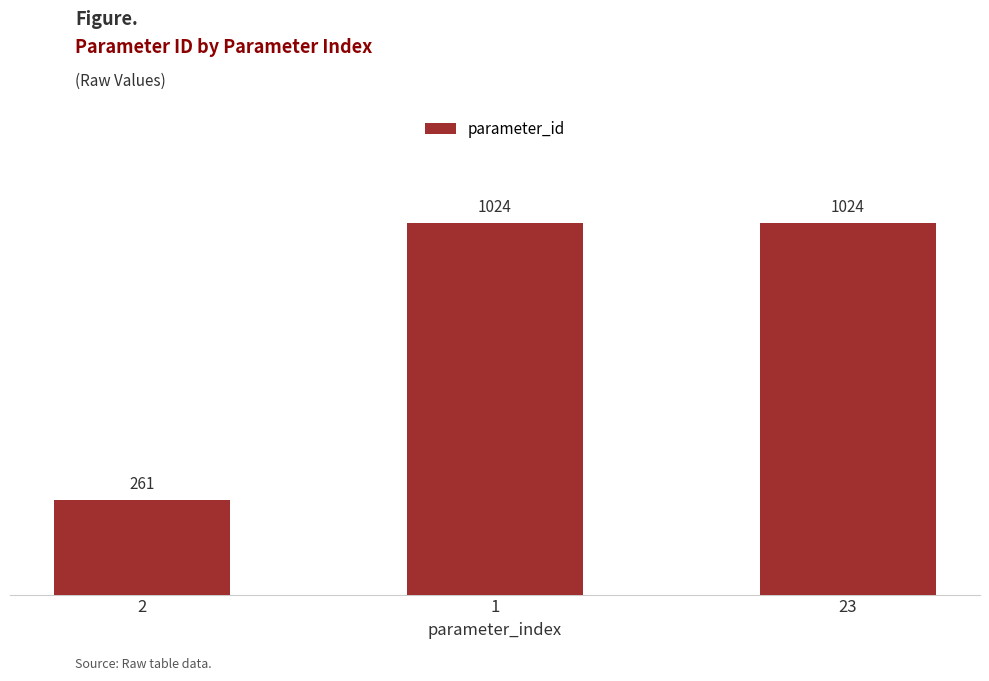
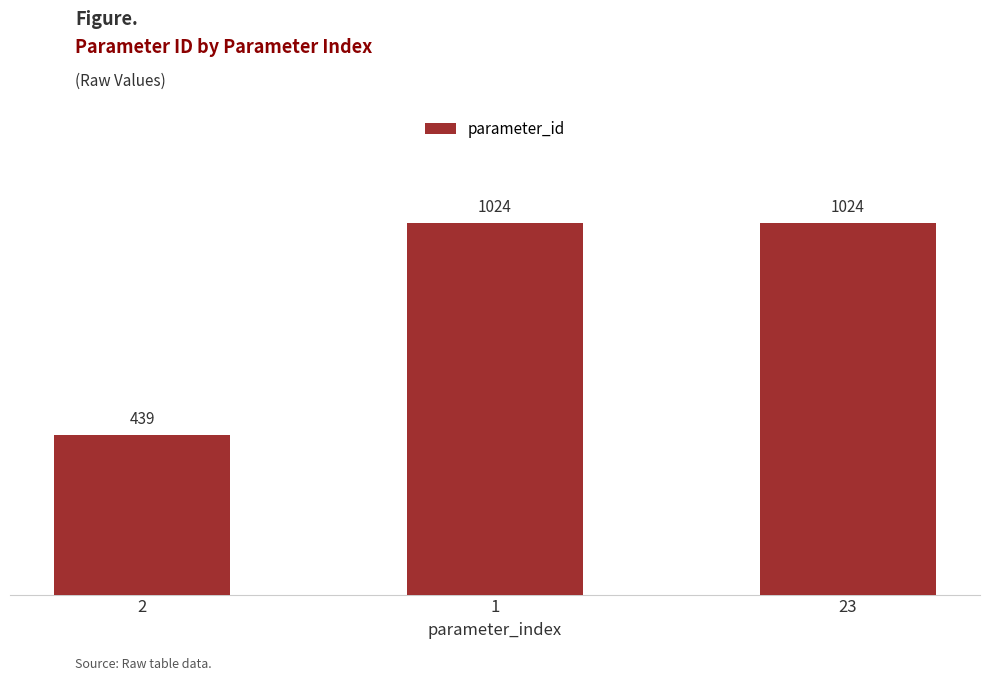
2: 261 -> 439
